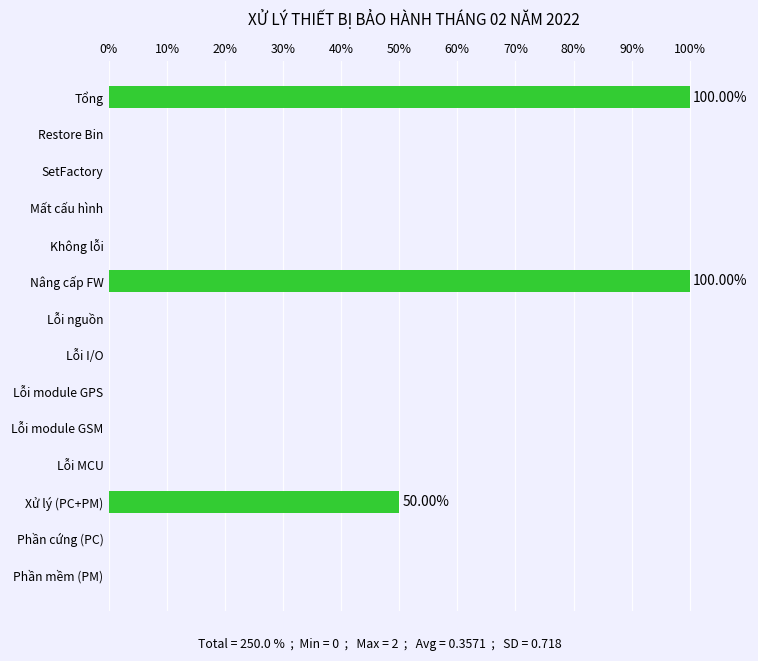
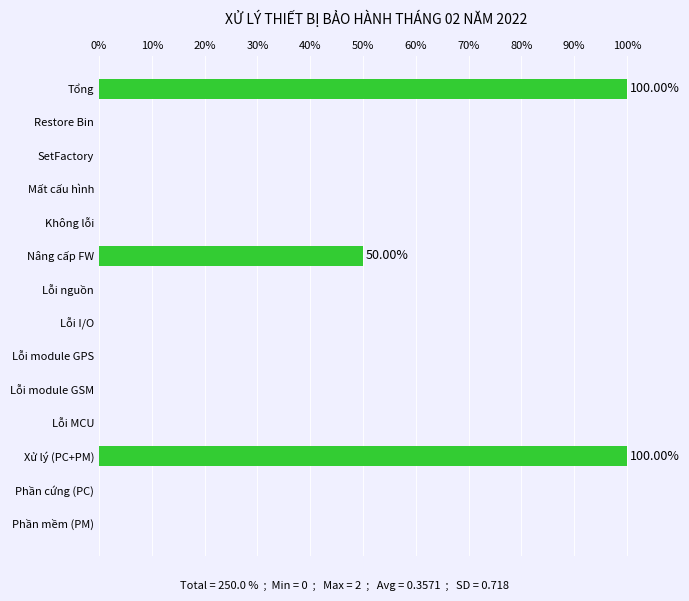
Nâng cấp FW: 100.00% -> 50.00%
Xử lý (PC+PM): 50.00% -> 100.00%
